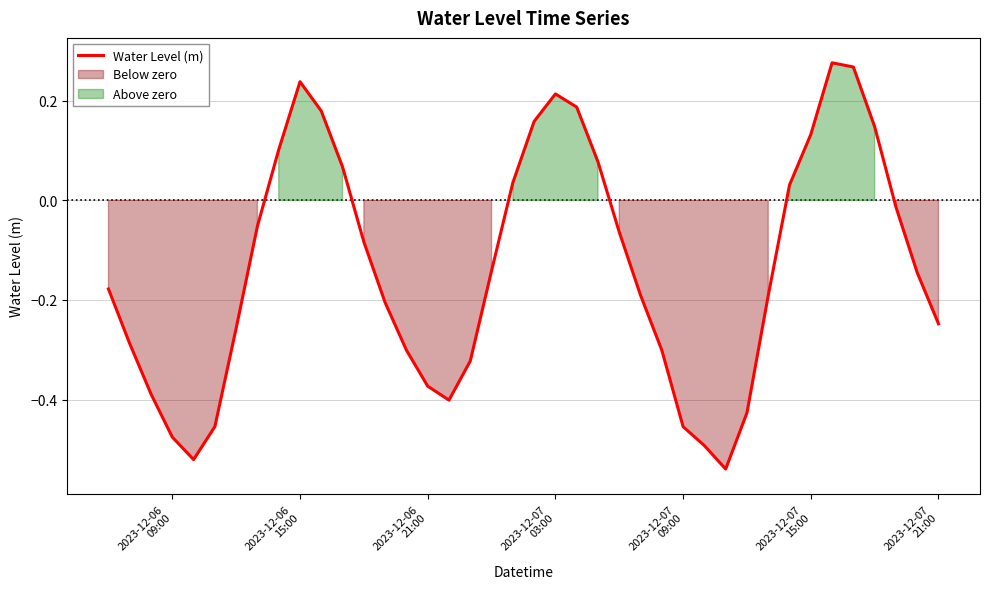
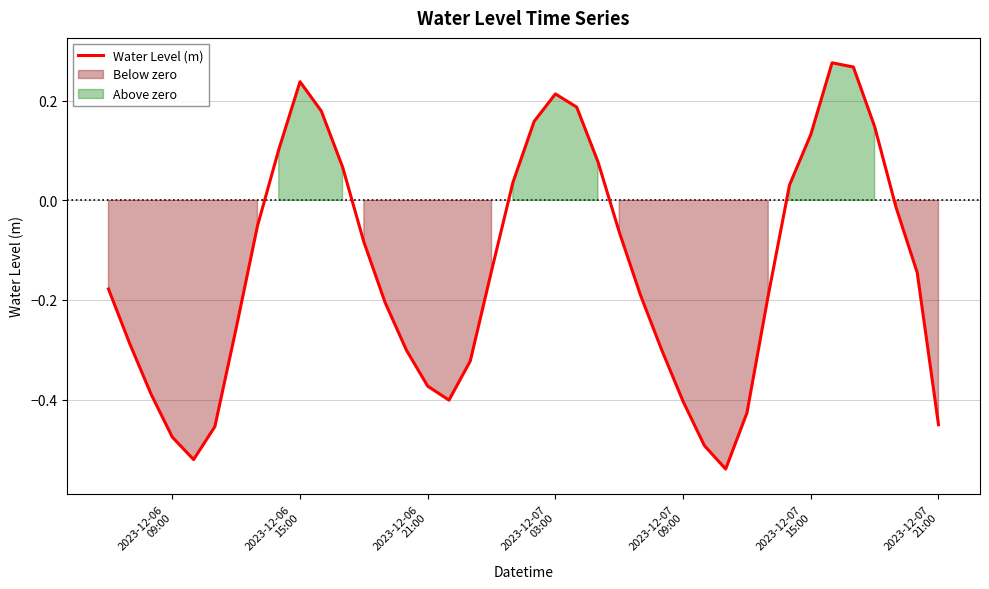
2023-12-07 09:00: -0.45 -> -0.40
2023-12-07 21:00: -0.25 -> -0.45
